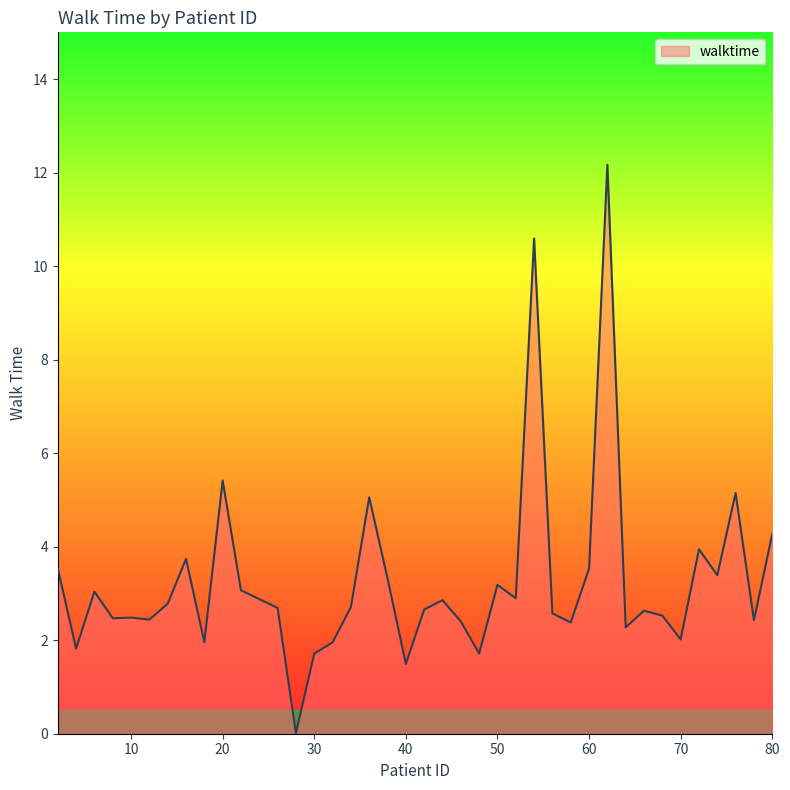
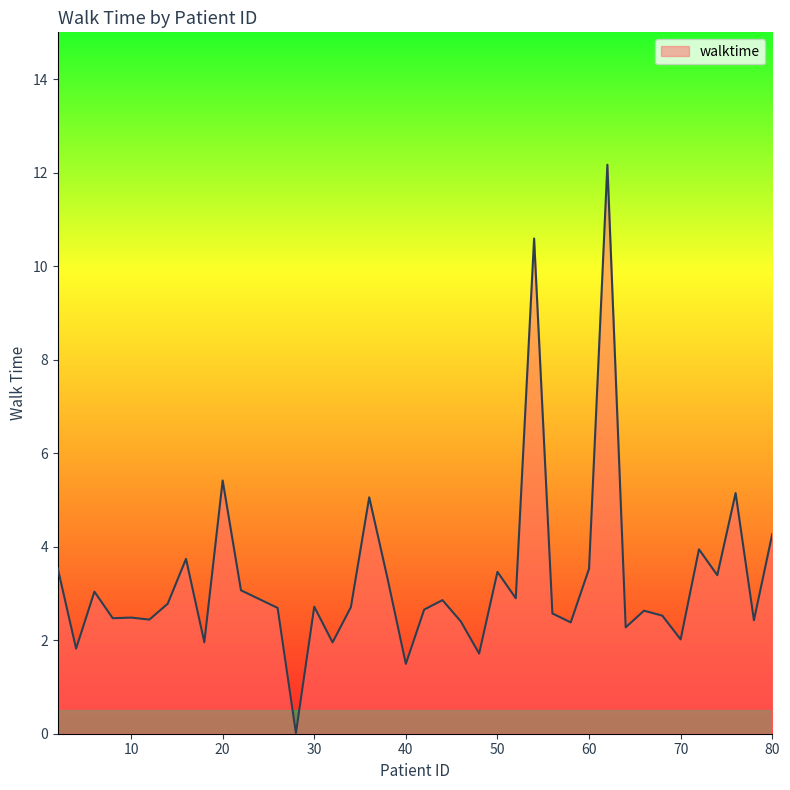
30: 1.7 -> 2.7
50: 3.2 -> 3.5
